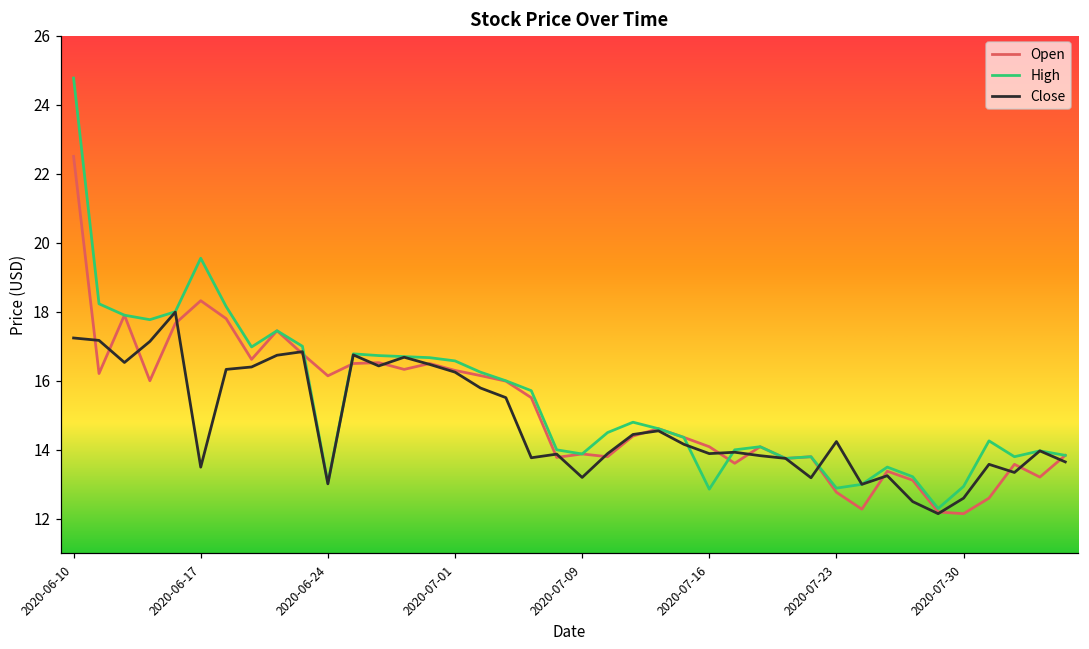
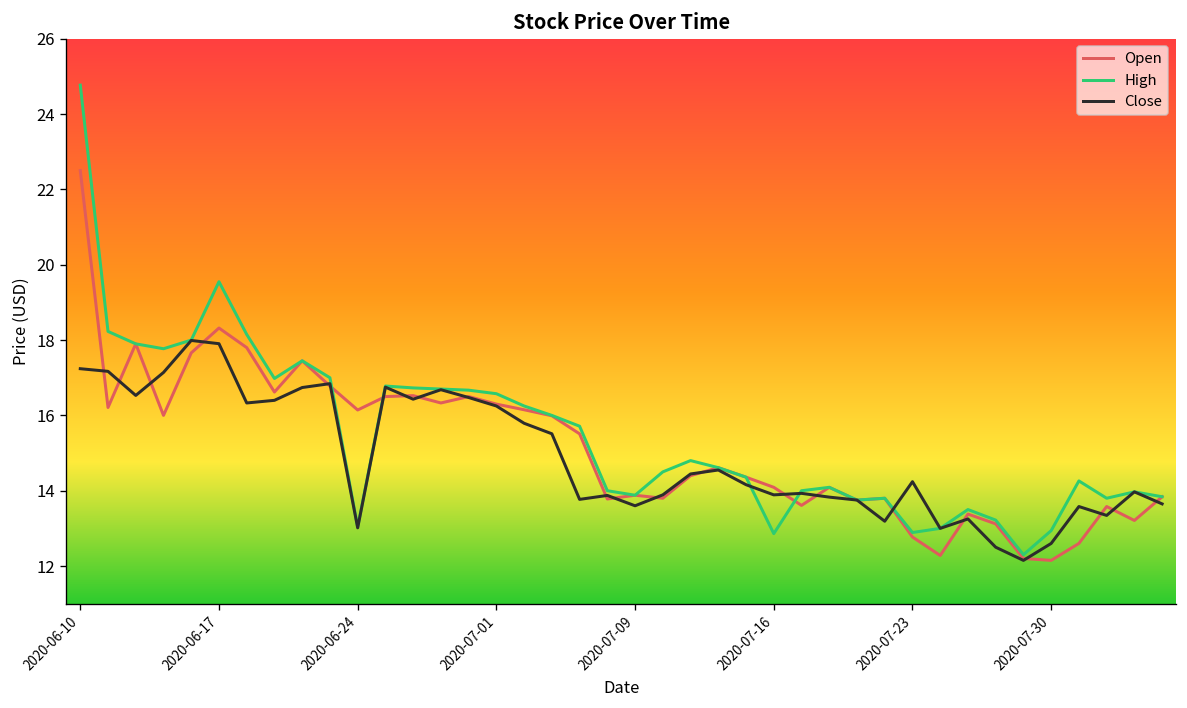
Close, 2020-06-17: 13.5 -> 17.9
Close, 2020-07-09: 13.2 -> 13.6
